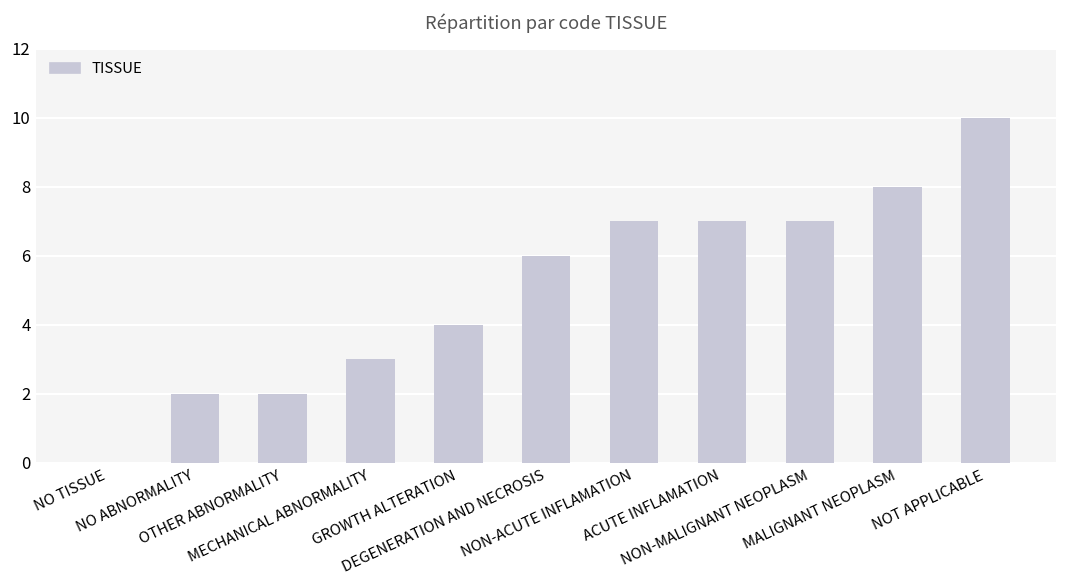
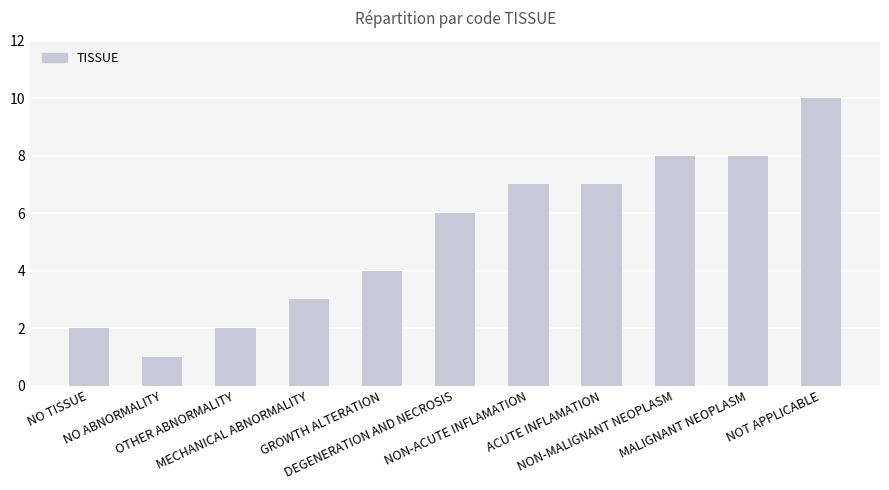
NO TISSUE: 0 -> 2
NO ABNORMALITY: 2 -> 1
NON-MALIGNANT NEOPLASM: 7 -> 8
